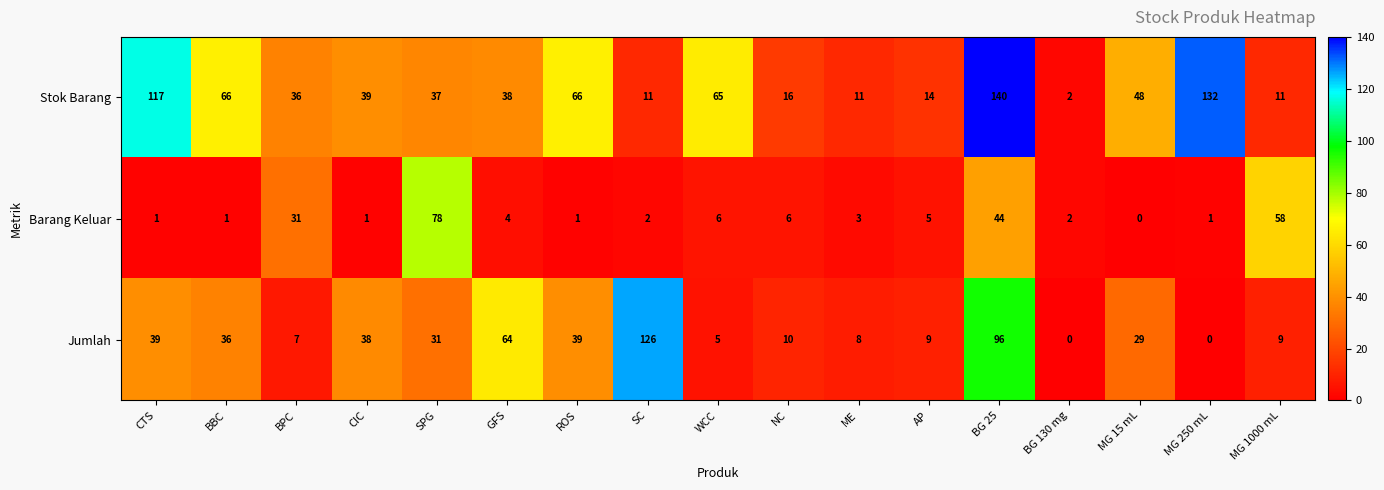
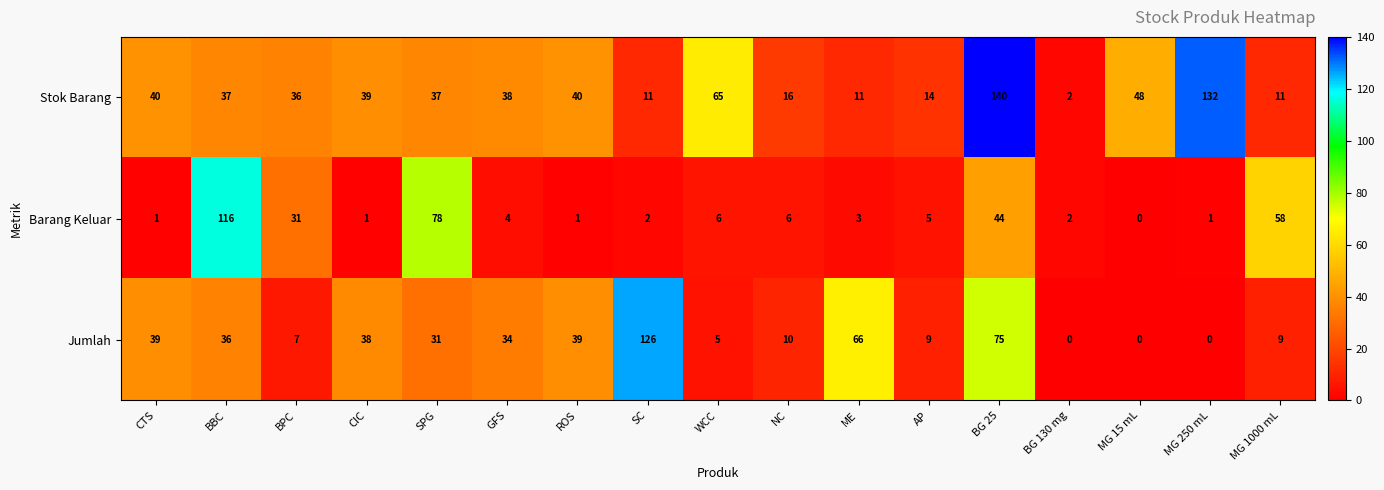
Stok Barang, CTS: 117 -> 40
Stok Barang, BBC: 66 -> 37
Stok Barang, ROS: 66 -> 40
Barang Keluar, BBC: 1 -> 116
Jumlah, GFS: 64 -> 34
Jumlah, ME: 8 -> 66
Jumlah, BG 25: 96 -> 75
Jumlah, MG 15 mL: 29 -> 0
